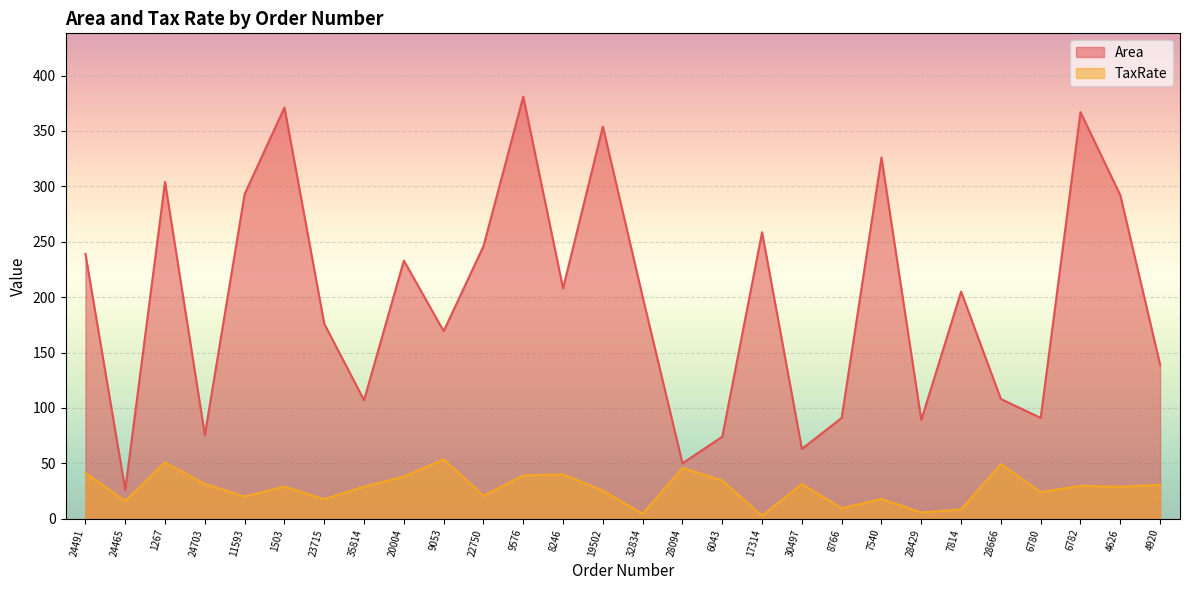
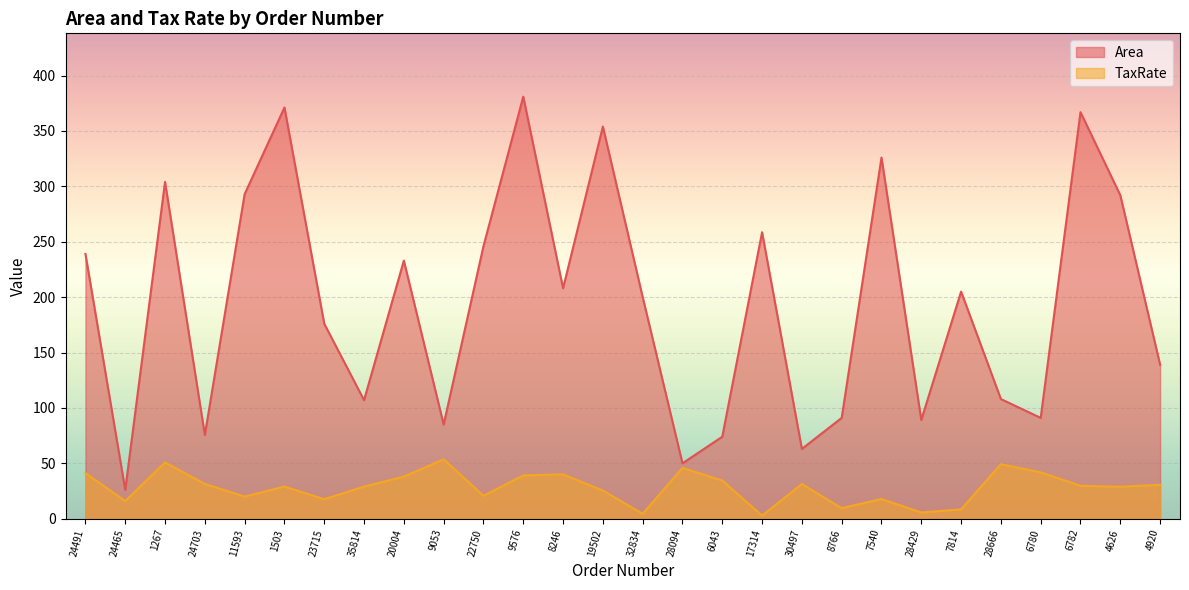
Area, 9053: 169 -> 85
TaxRate, 6780: 24 -> 42
